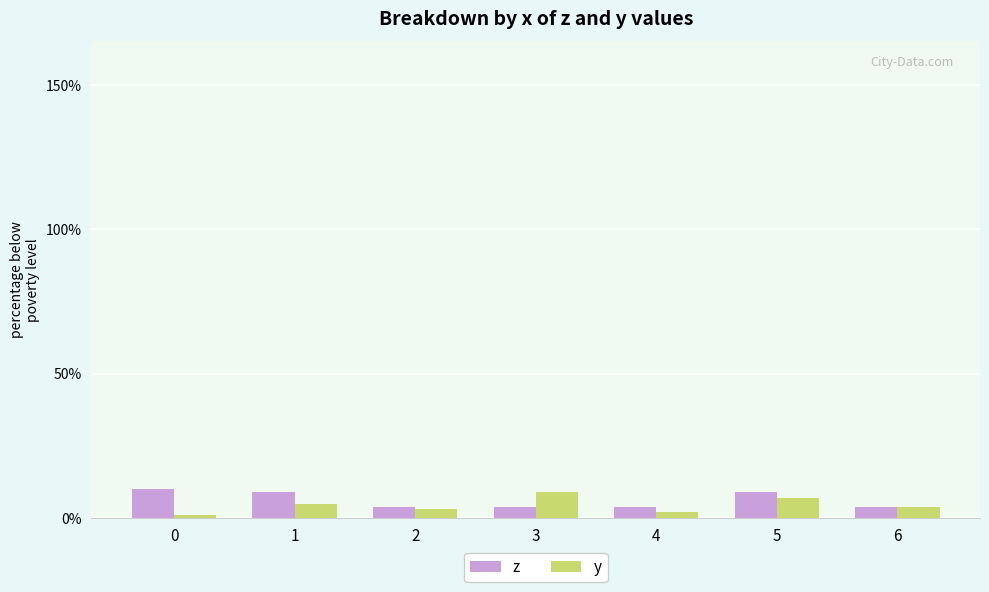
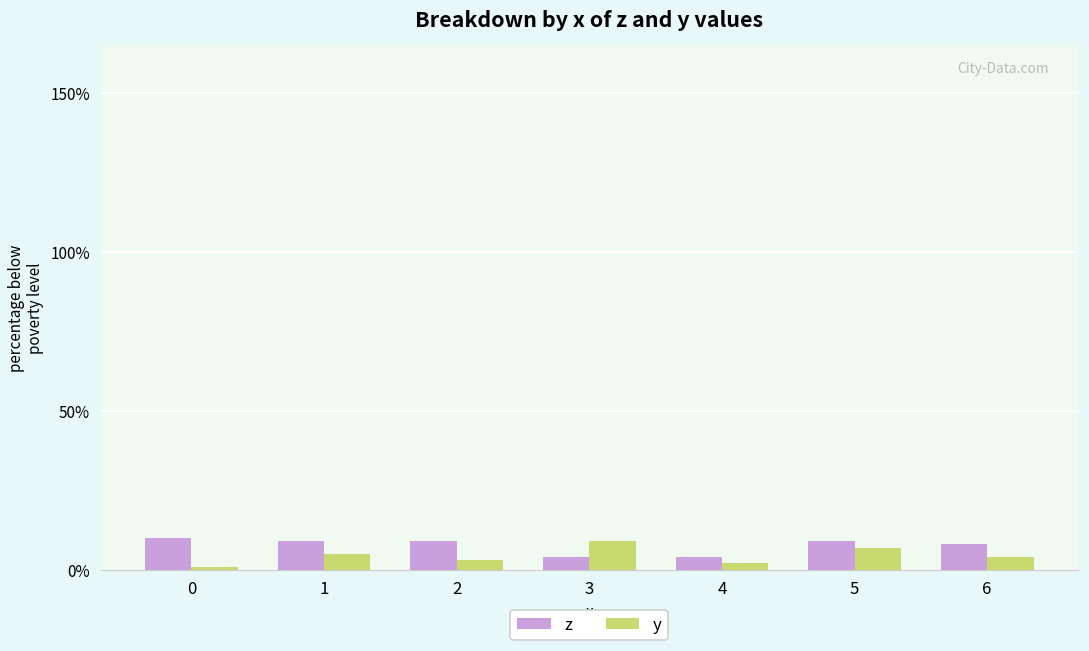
z, 2: 4% -> 9%
z, 6: 4% -> 8%
